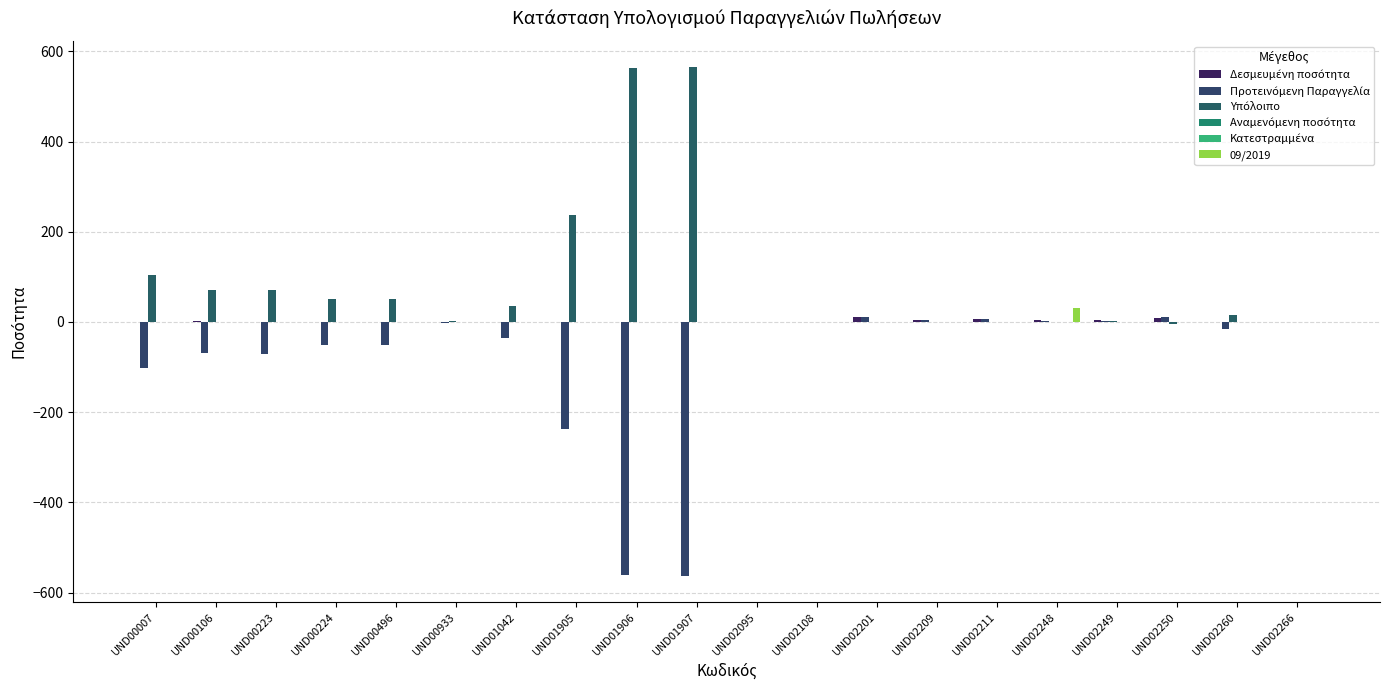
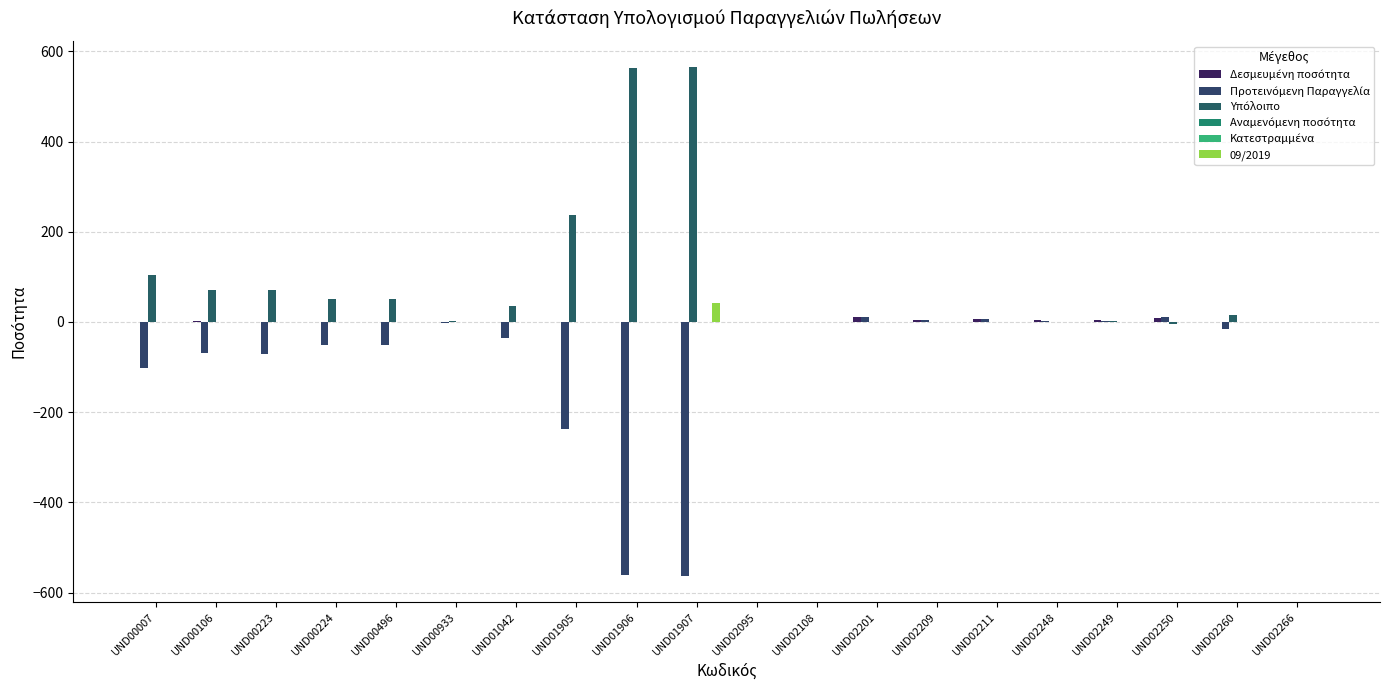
09/2019, UND01907: 0 -> 40
09/2019, UND02248: 30 -> 0
